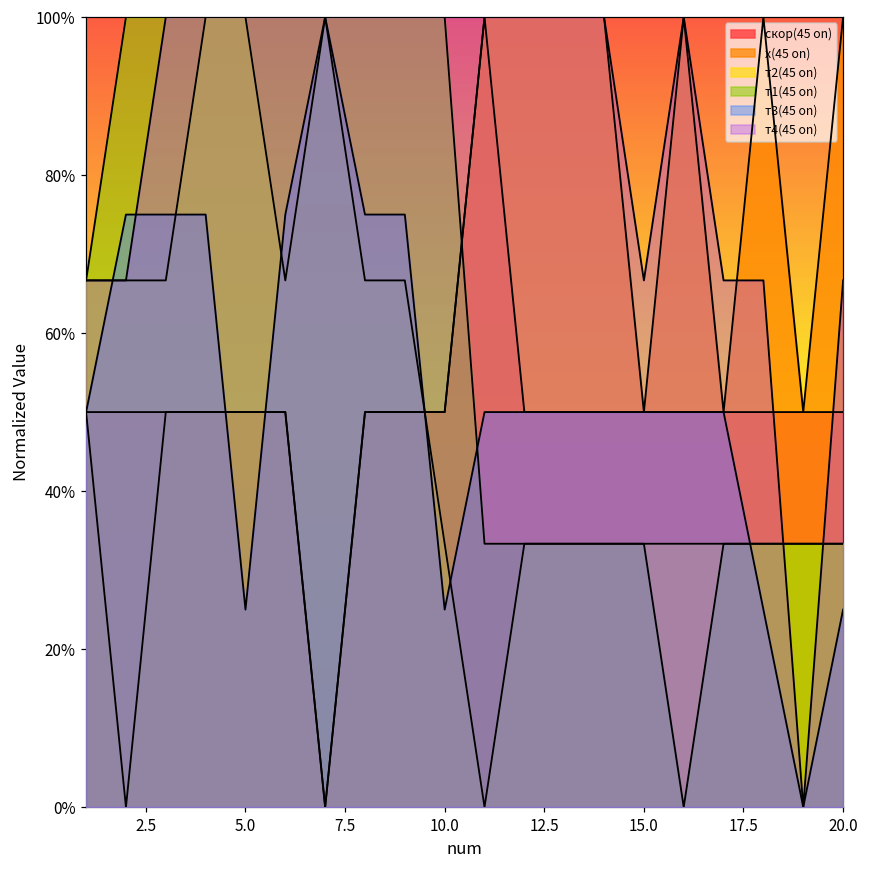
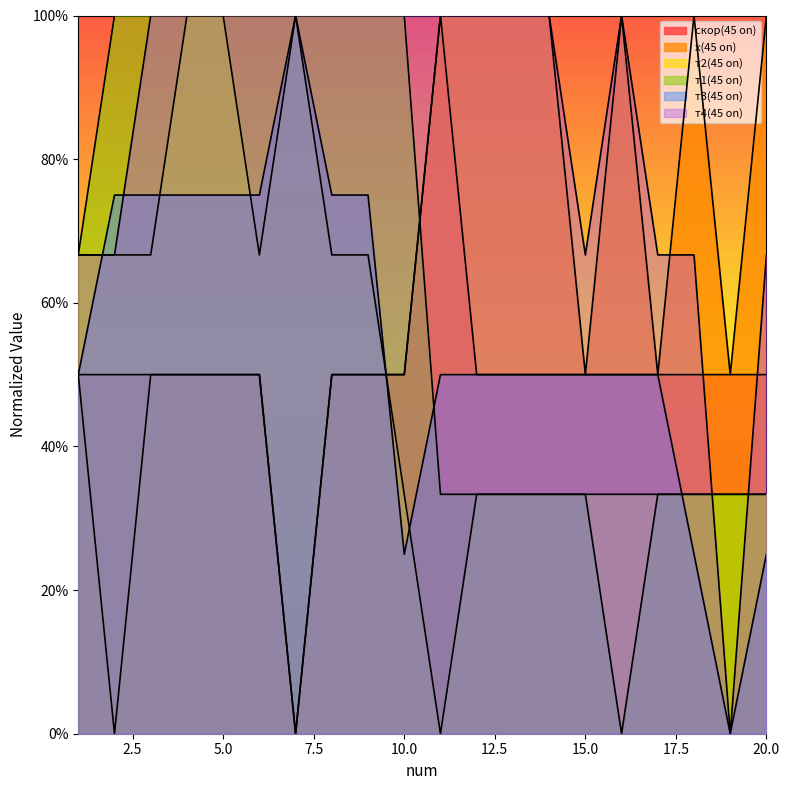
т3(45 on), 5.0: 25% -> 75%
